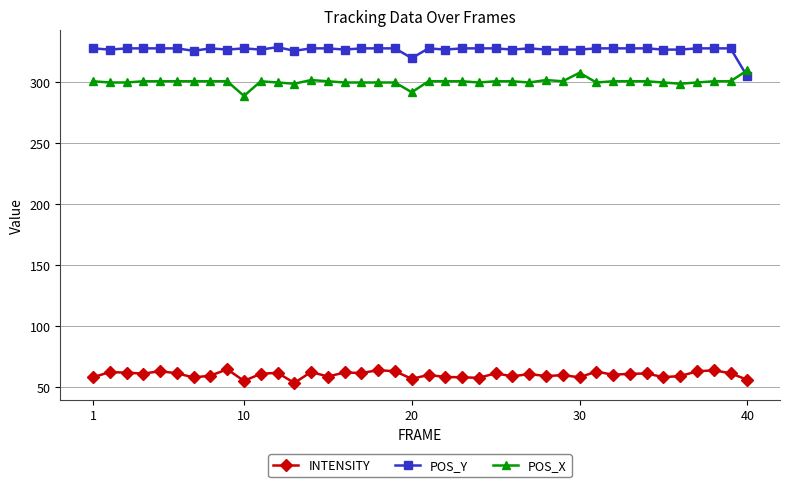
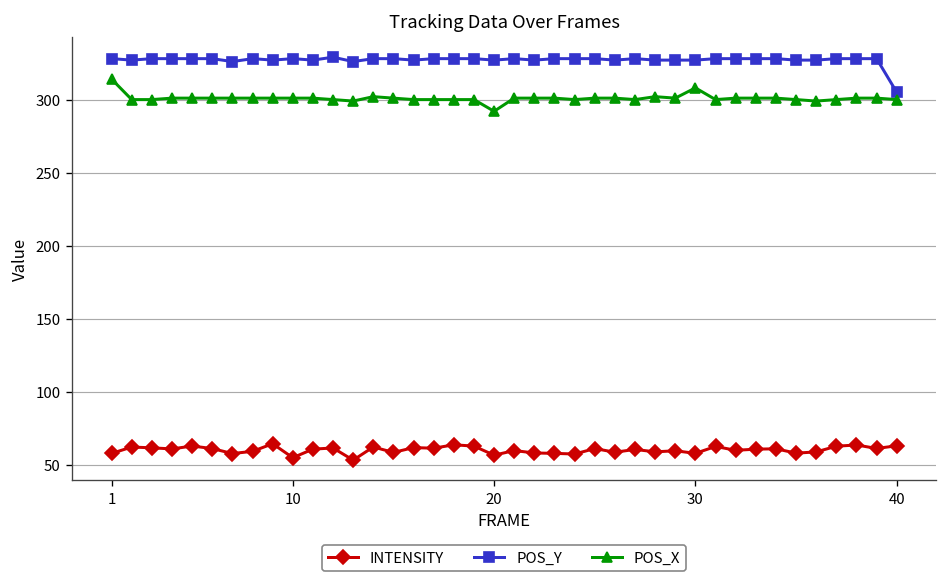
POS_X, 1: 301 -> 314
POS_X, 10: 289 -> 301
POS_Y, 20: 320 -> 327
INTENSITY, 40: 56 -> 63
POS_X, 40: 310 -> 300
